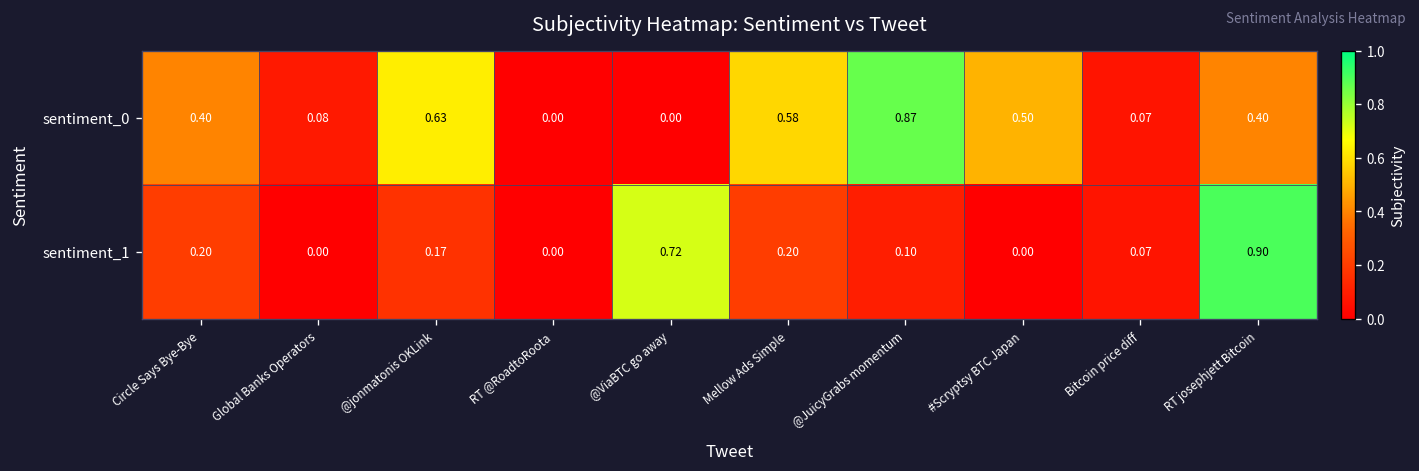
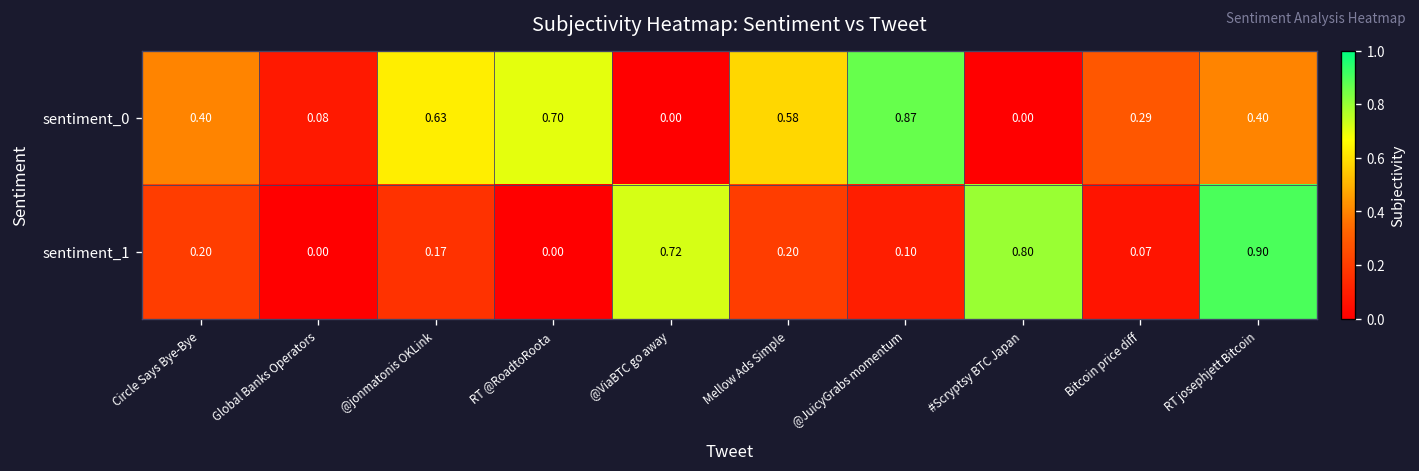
sentiment_0, RT @RoadtoRoota: 0.00 -> 0.70
sentiment_0, #Scryptsy BTC Japan: 0.50 -> 0.00
sentiment_0, Bitcoin price diff: 0.07 -> 0.29
sentiment_1, #Scryptsy BTC Japan: 0.00 -> 0.80
